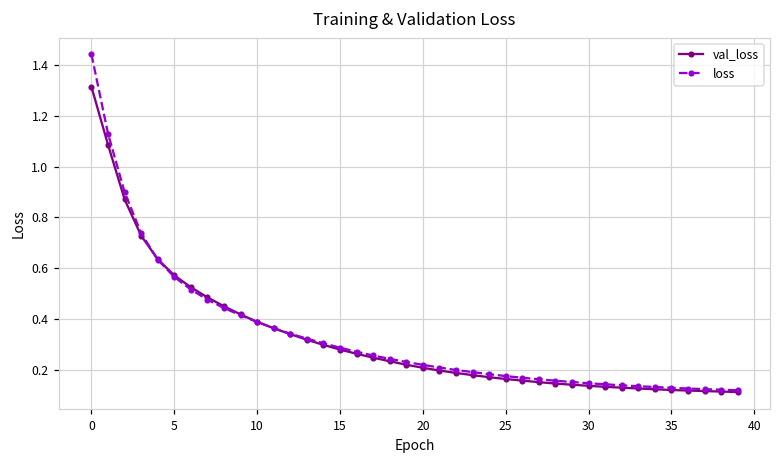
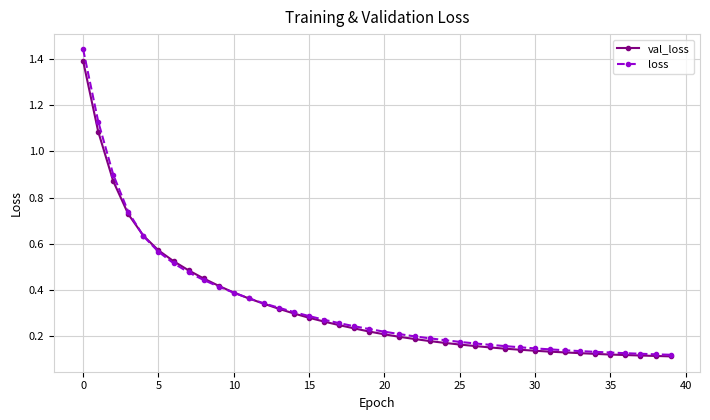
val_loss, 0: 1.31 -> 1.39
